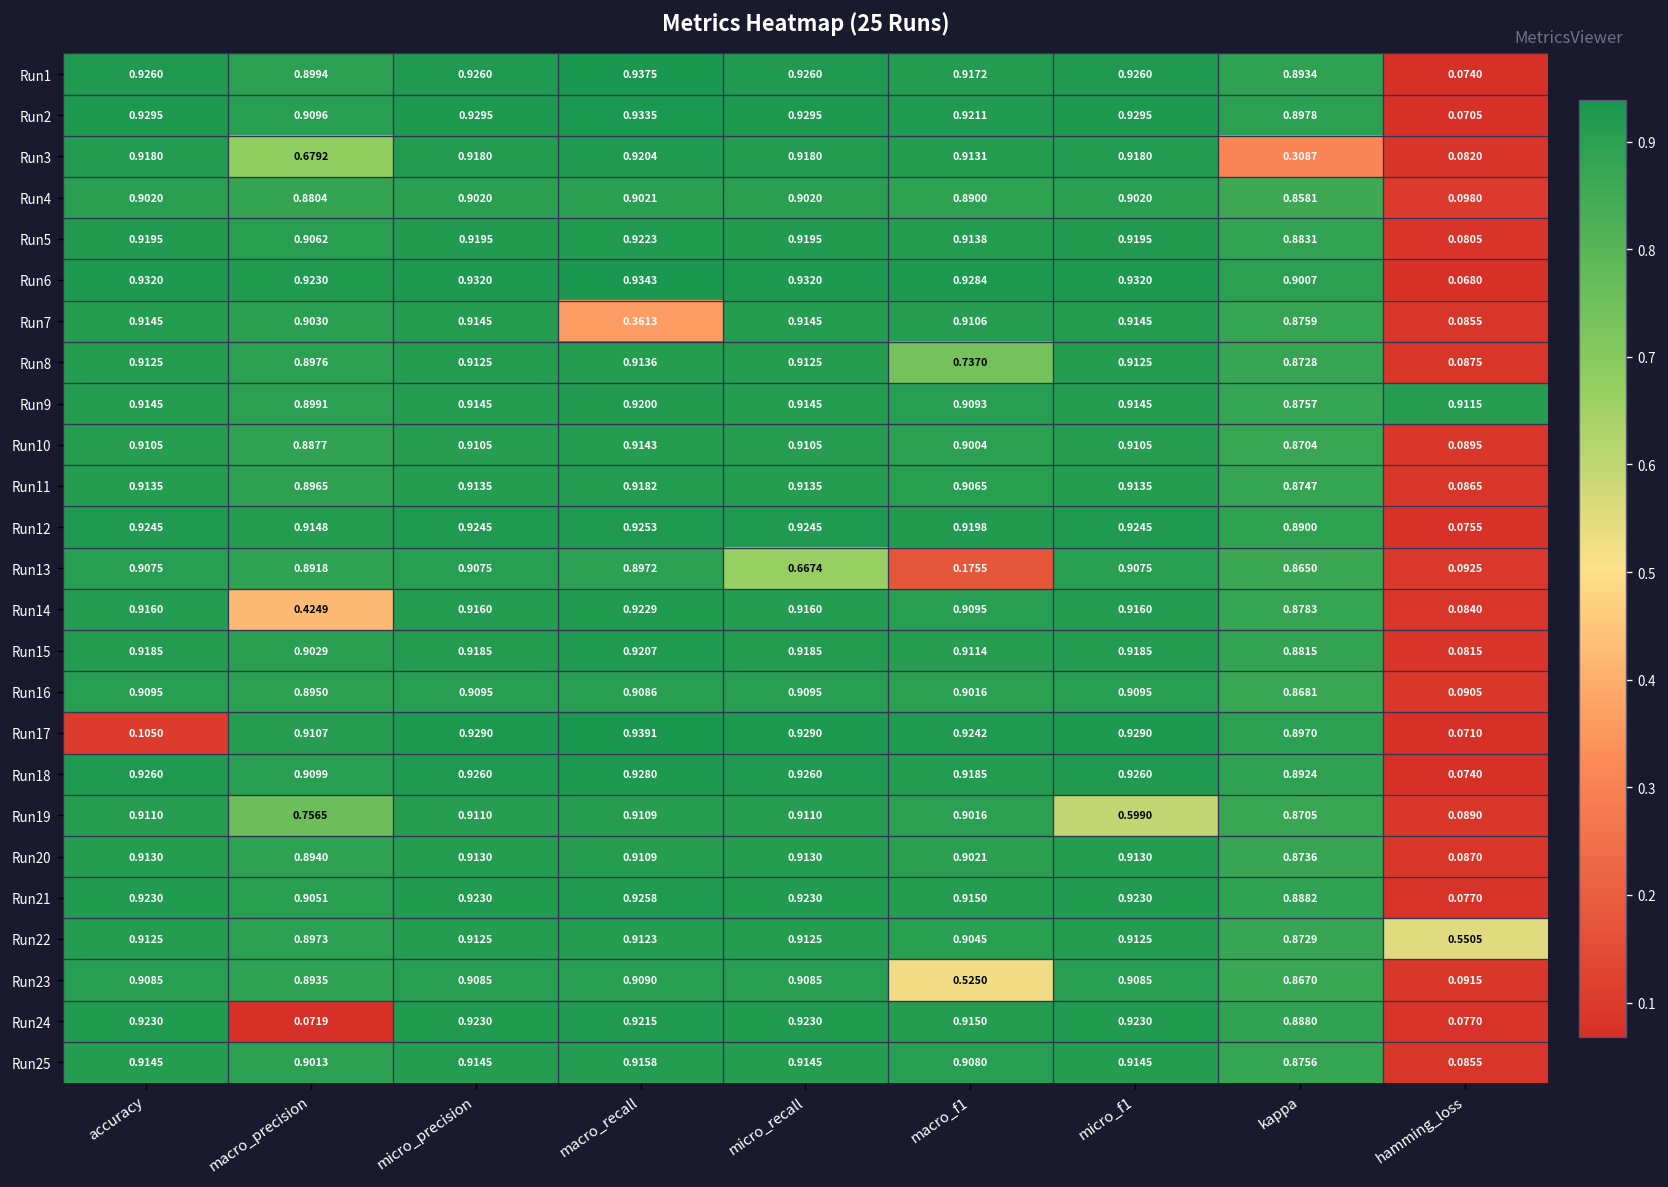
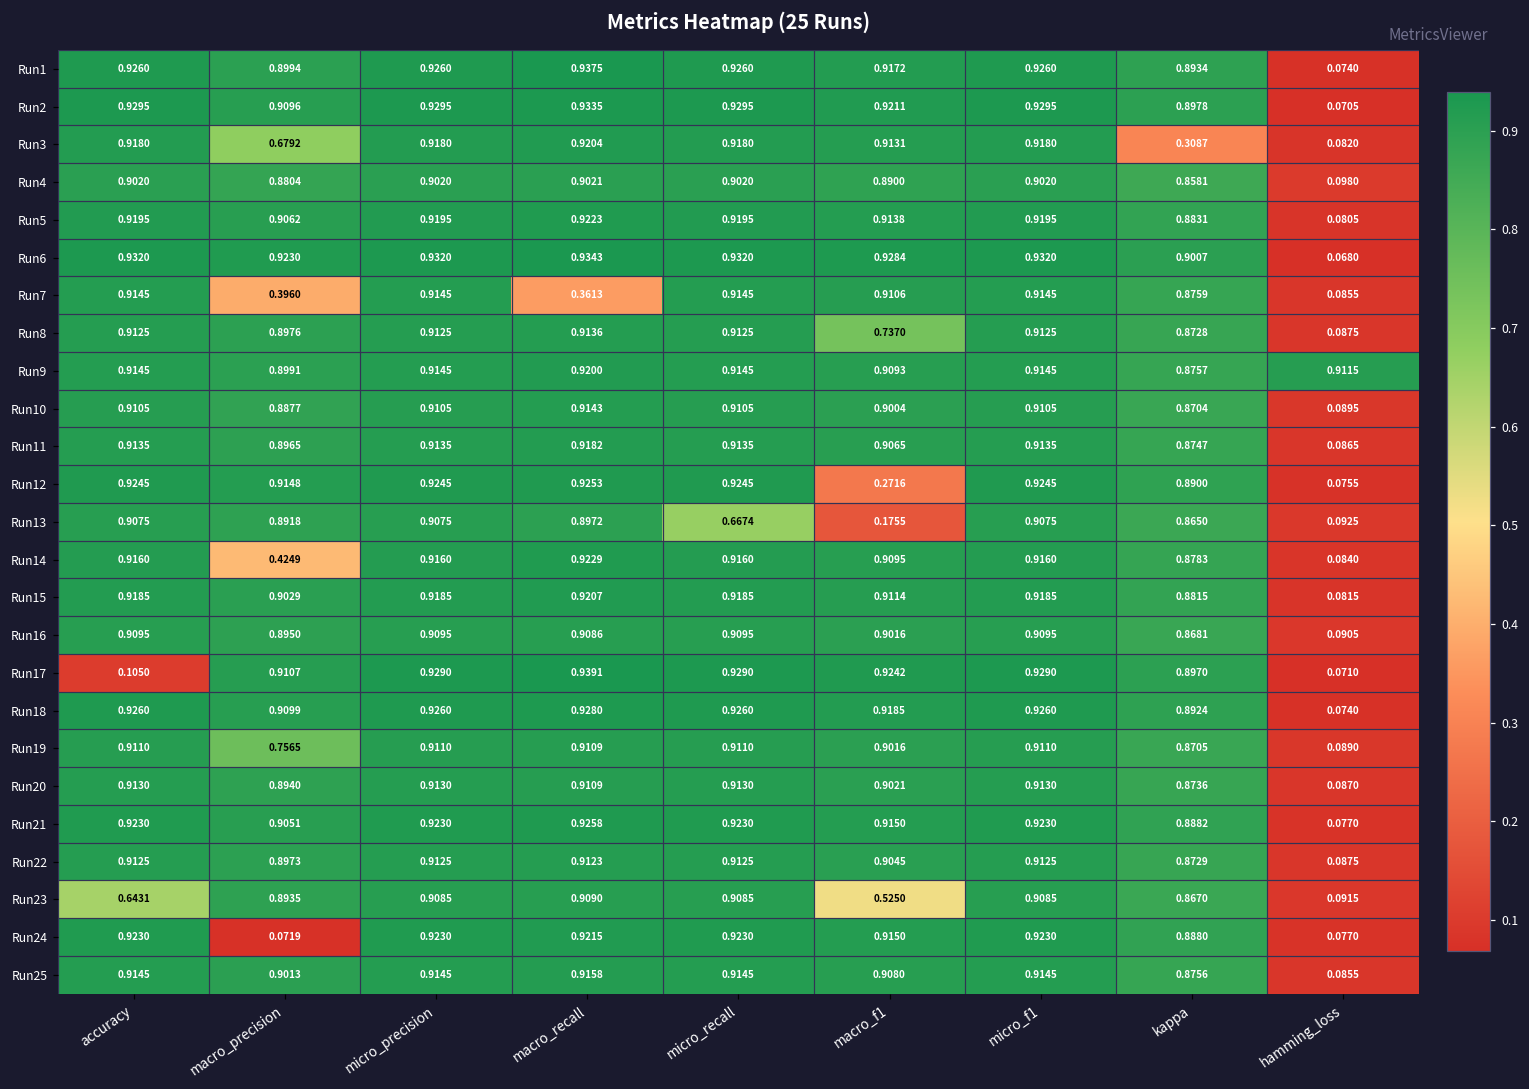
Run7, macro_precision: 0.9030 -> 0.3960
Run12, macro_f1: 0.9198 -> 0.2716
Run19, micro_f1: 0.5990 -> 0.9110
Run22, hamming_loss: 0.5505 -> 0.0875
Run23, accuracy: 0.9085 -> 0.6431
